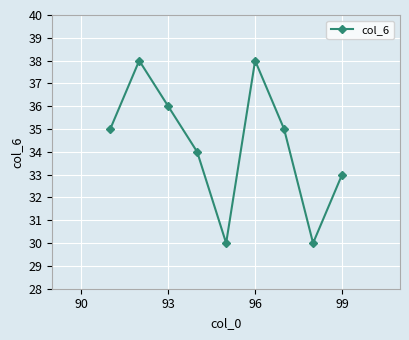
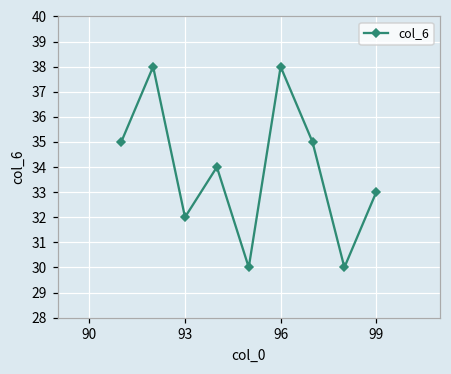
93: 36 -> 32
